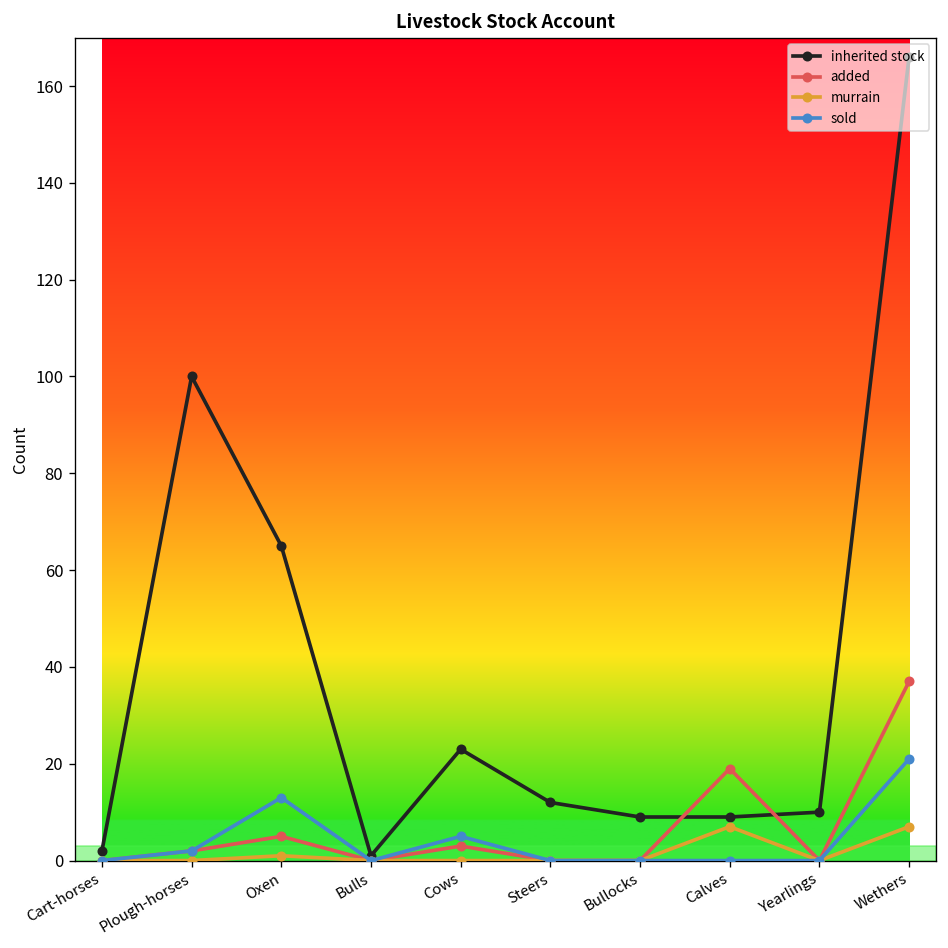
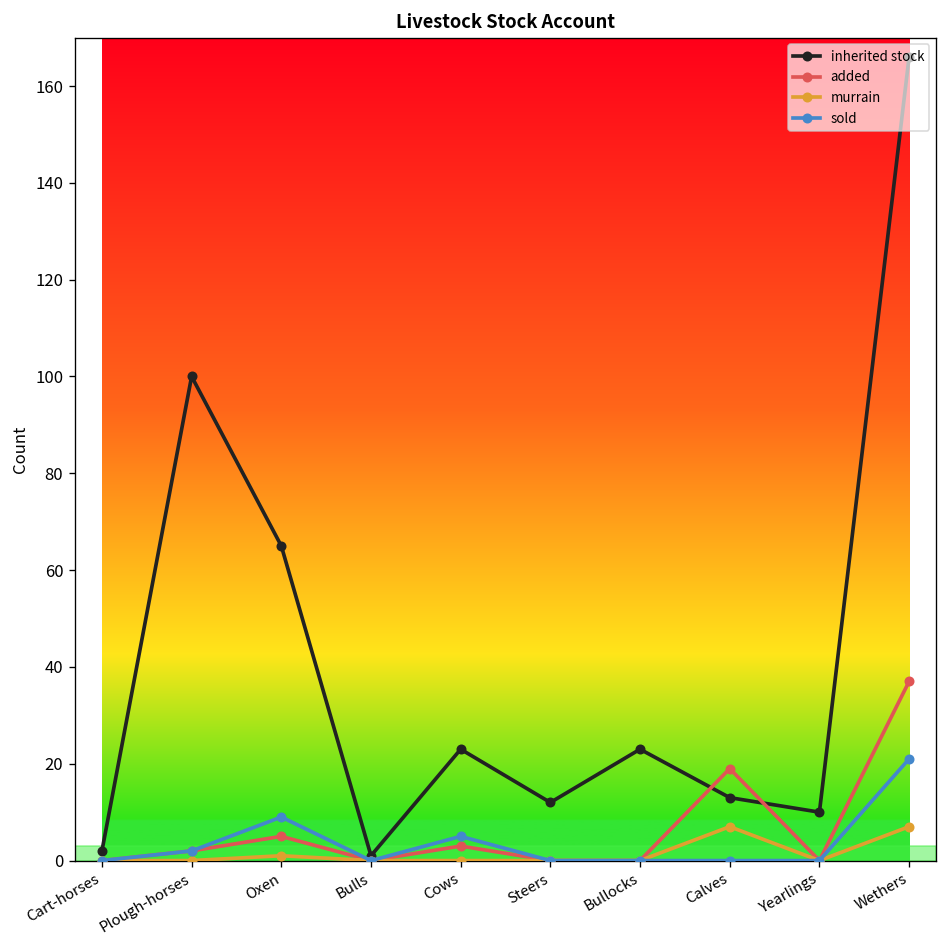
sold, Oxen: 13 -> 9
inherited stock, Bullocks: 9 -> 23
inherited stock, Calves: 9 -> 13
